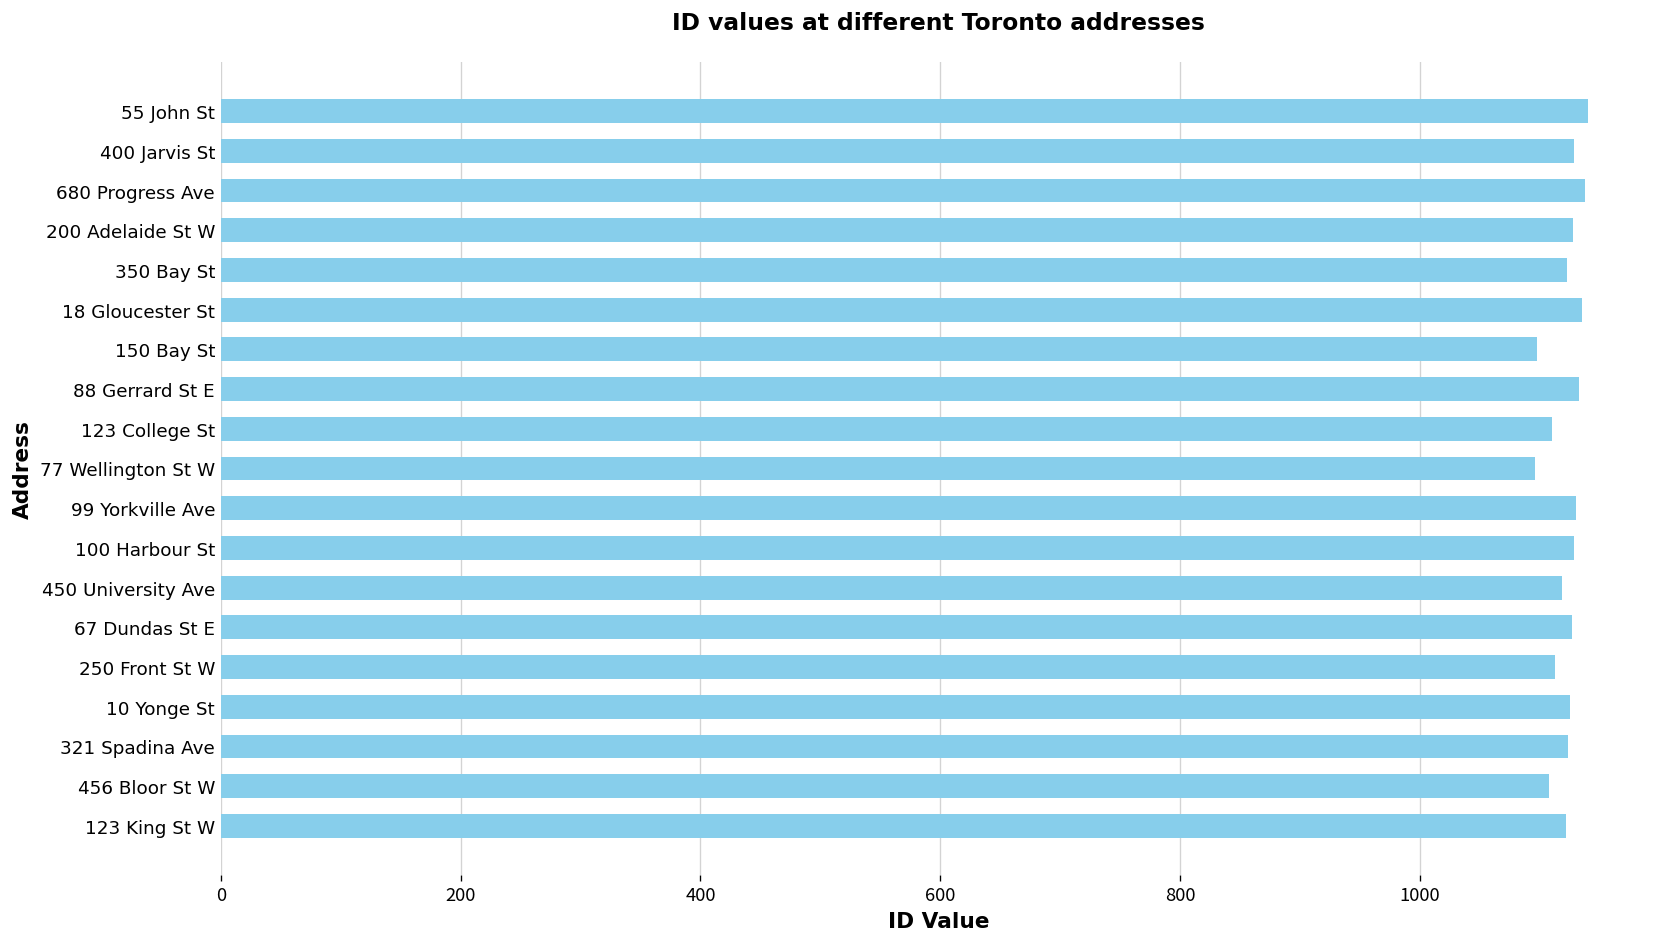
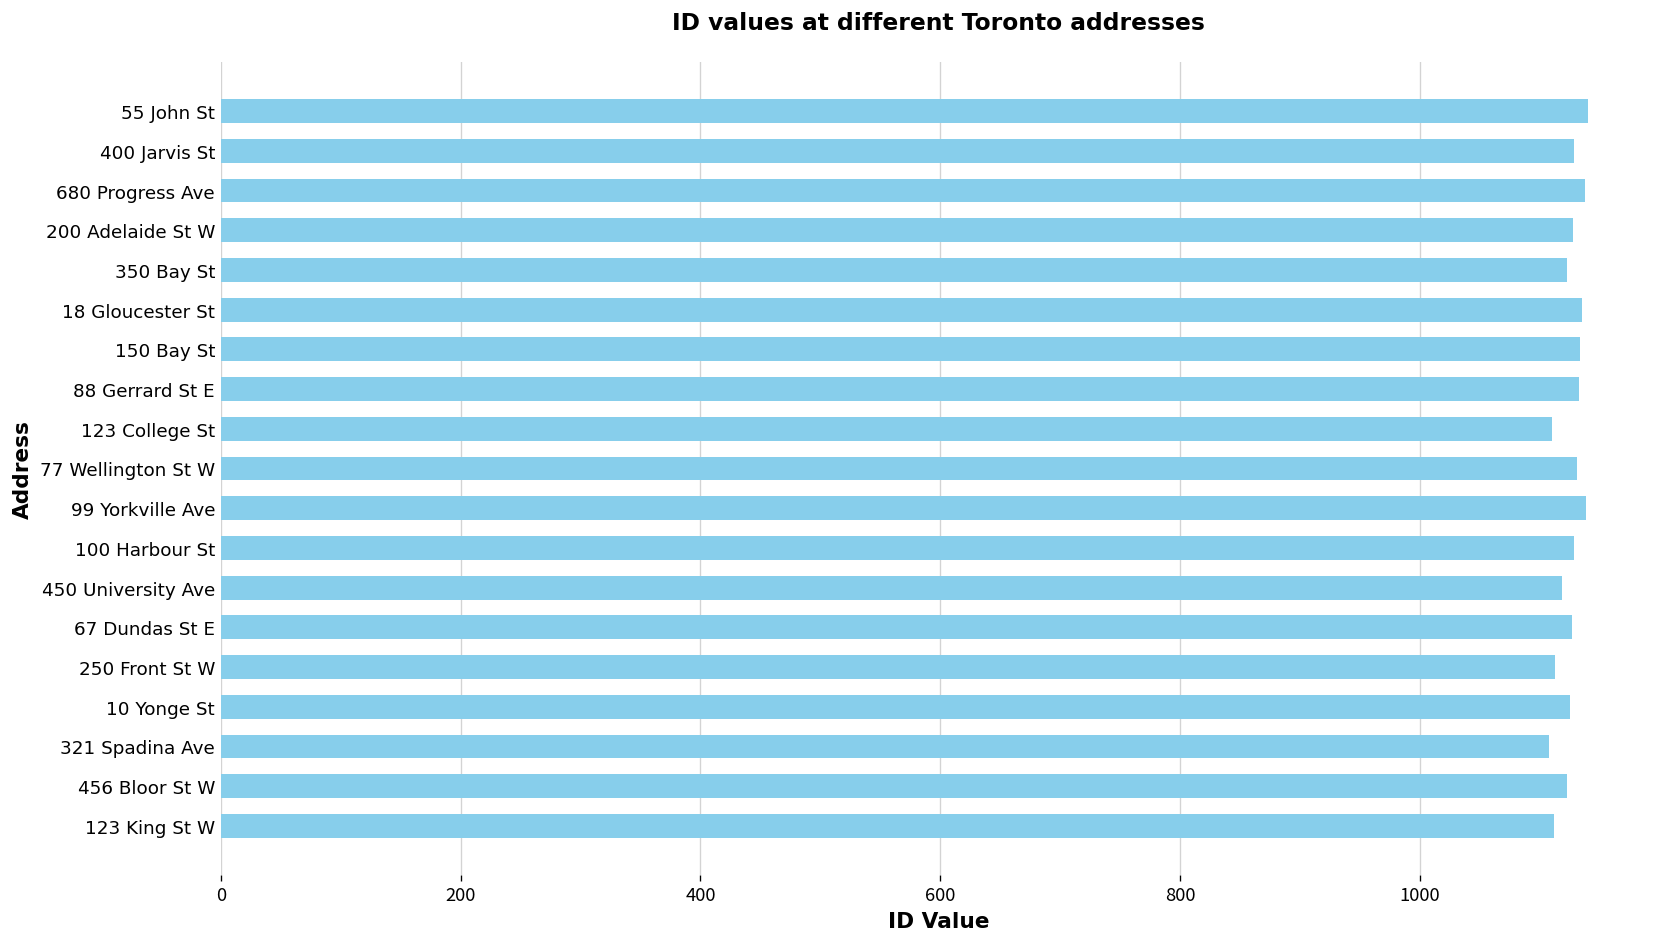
150 Bay St: 1100 -> 1130
77 Wellington St W: 1100 -> 1130
99 Yorkville Ave: 1130 -> 1140
321 Spadina Ave: 1120 -> 1110
456 Bloor St W: 1110 -> 1120
123 King St W: 1120 -> 1110
